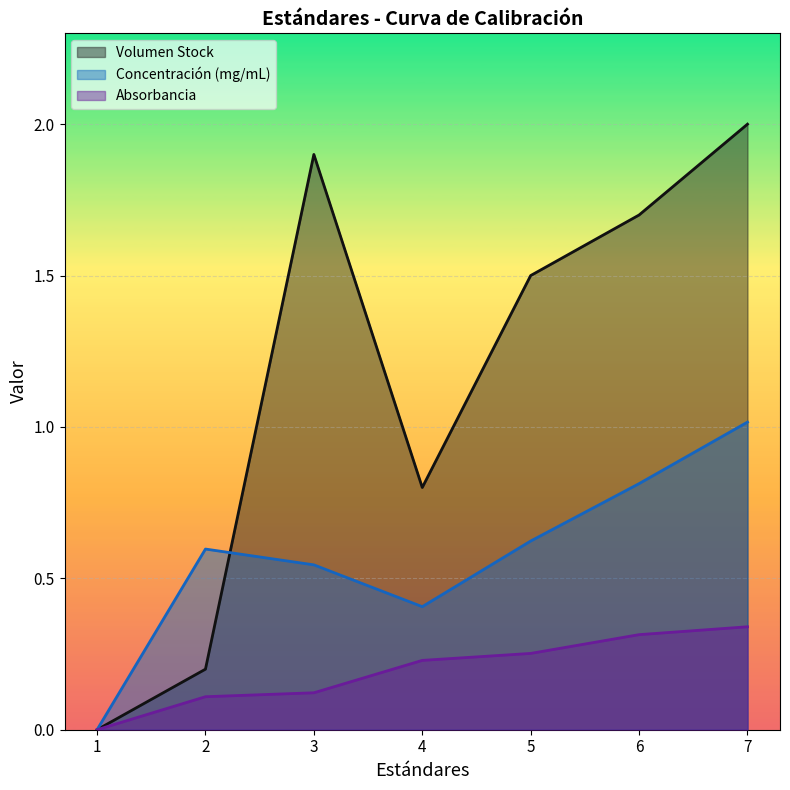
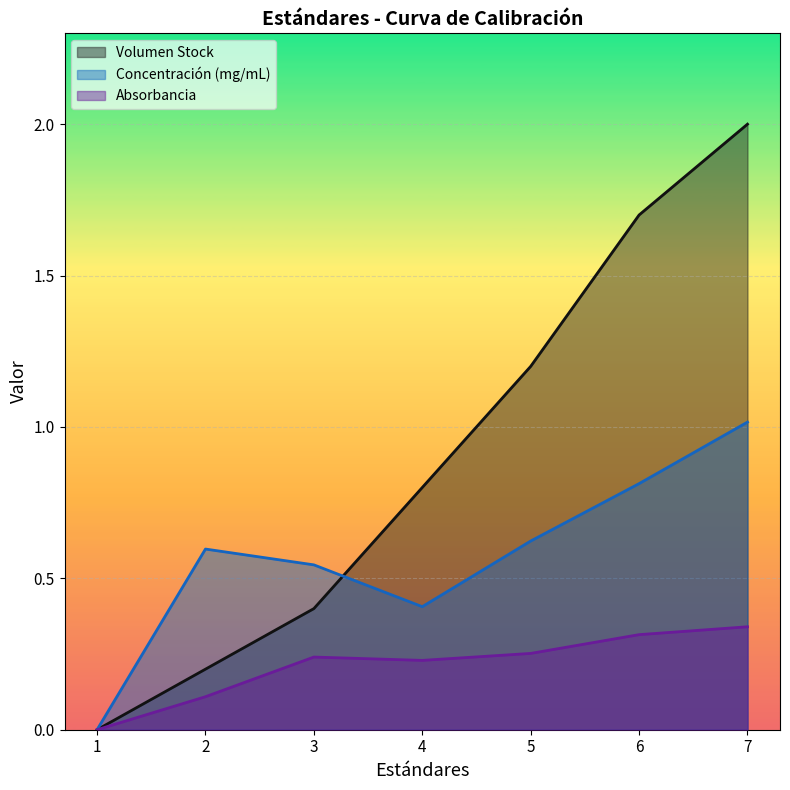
Volumen Stock, 3: 1.9 -> 0.4
Absorbancia, 3: 0.12 -> 0.24
Volumen Stock, 5: 1.5 -> 1.2
